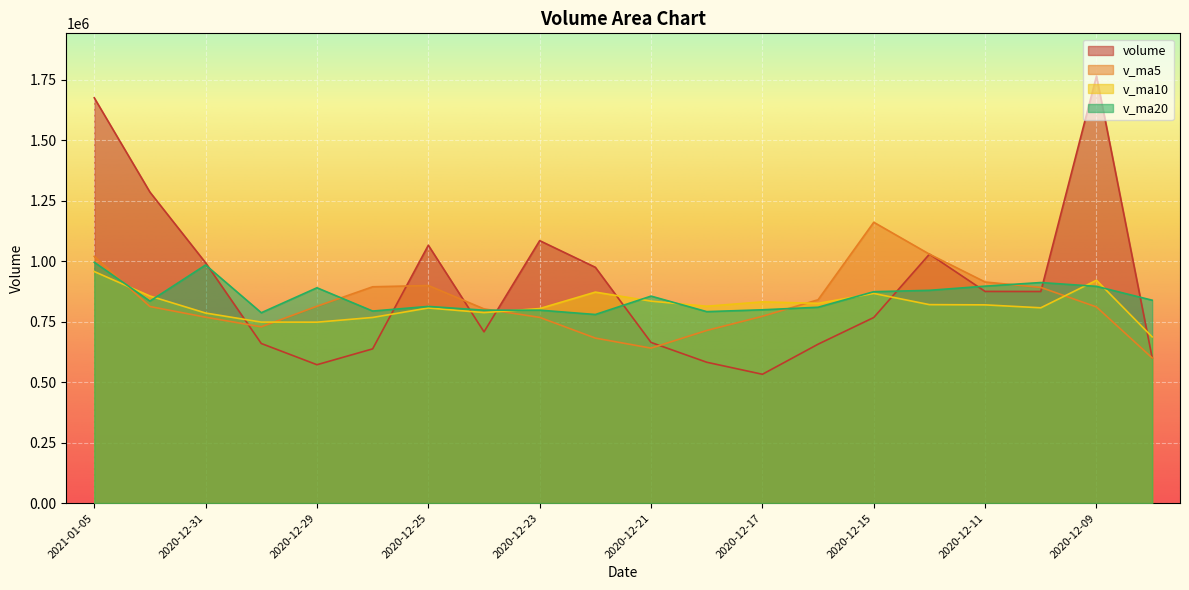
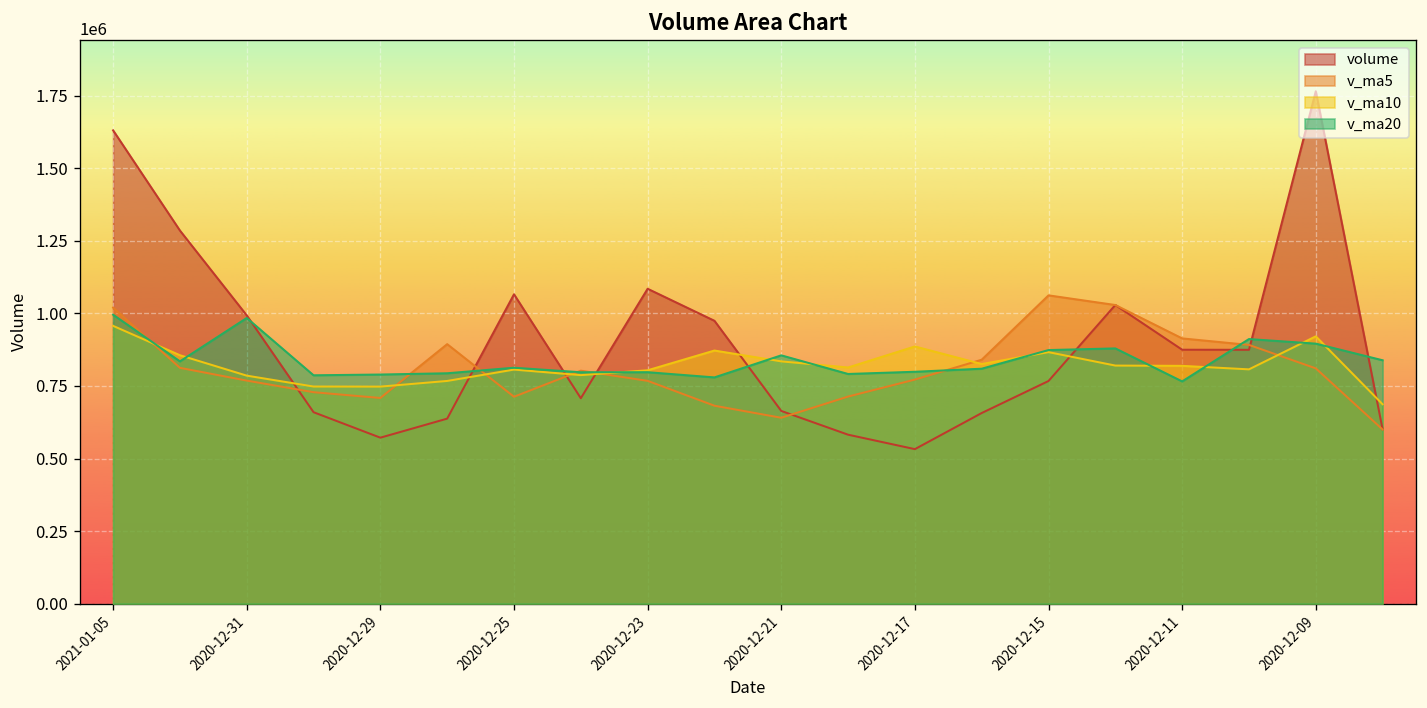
volume, 2021-01-05: 1680000 -> 1630000
v_ma5, 2020-12-29: 810000 -> 710000
v_ma20, 2020-12-29: 890000 -> 790000
v_ma5, 2020-12-25: 900000 -> 710000
v_ma10, 2020-12-17: 830000 -> 890000
v_ma5, 2020-12-15: 1160000 -> 1060000
v_ma20, 2020-12-11: 900000 -> 770000
